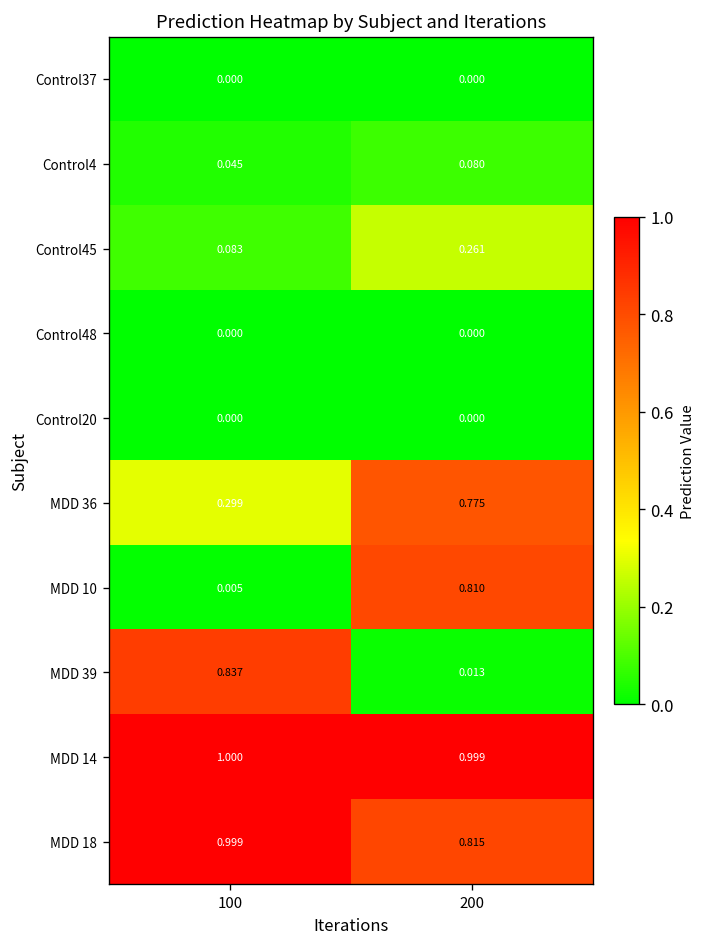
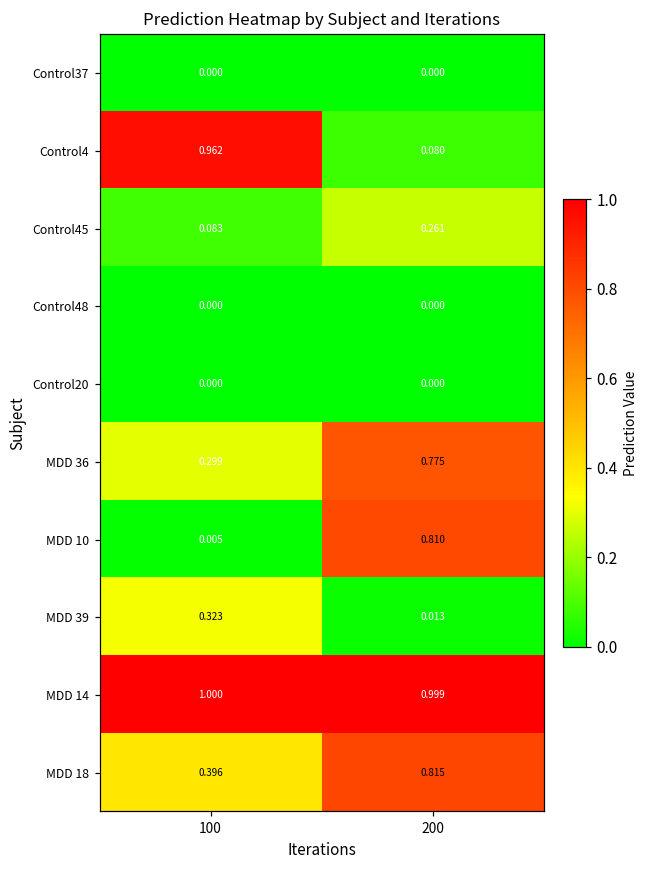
Control4, 100: 0.045 -> 0.962
MDD 39, 100: 0.837 -> 0.323
MDD 18, 100: 0.999 -> 0.396
